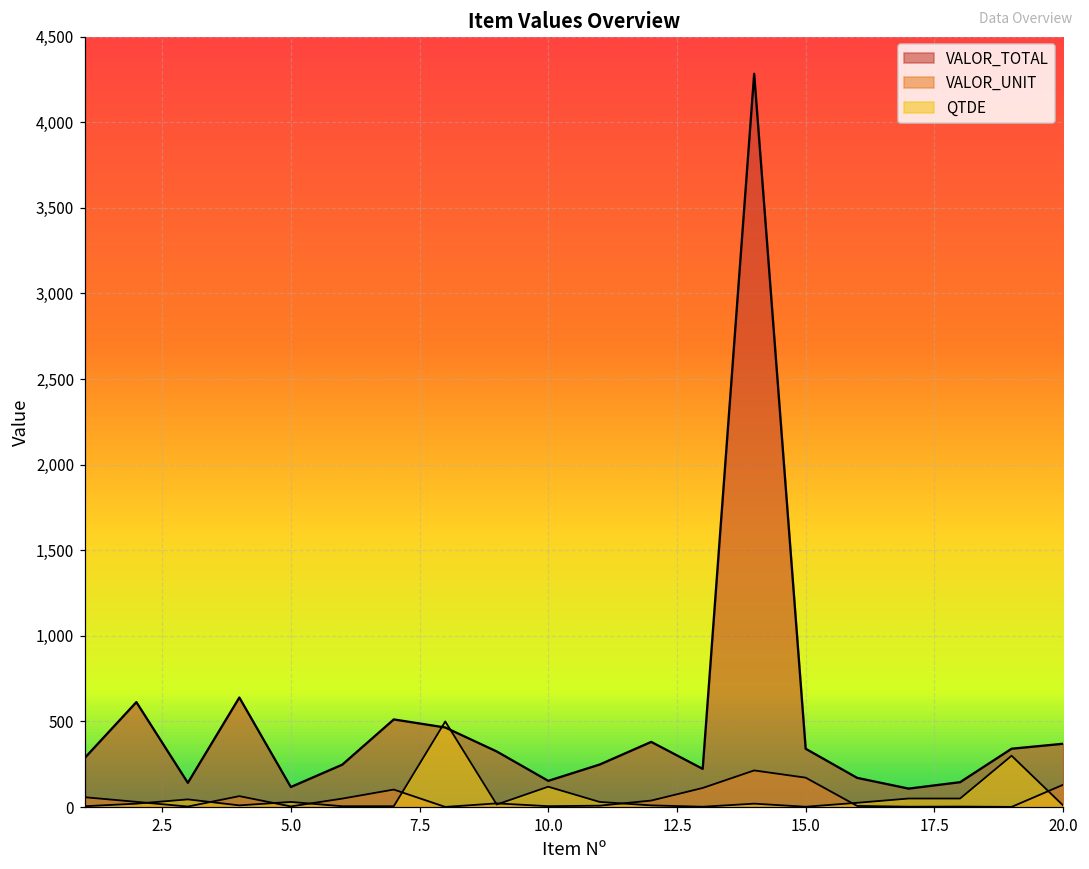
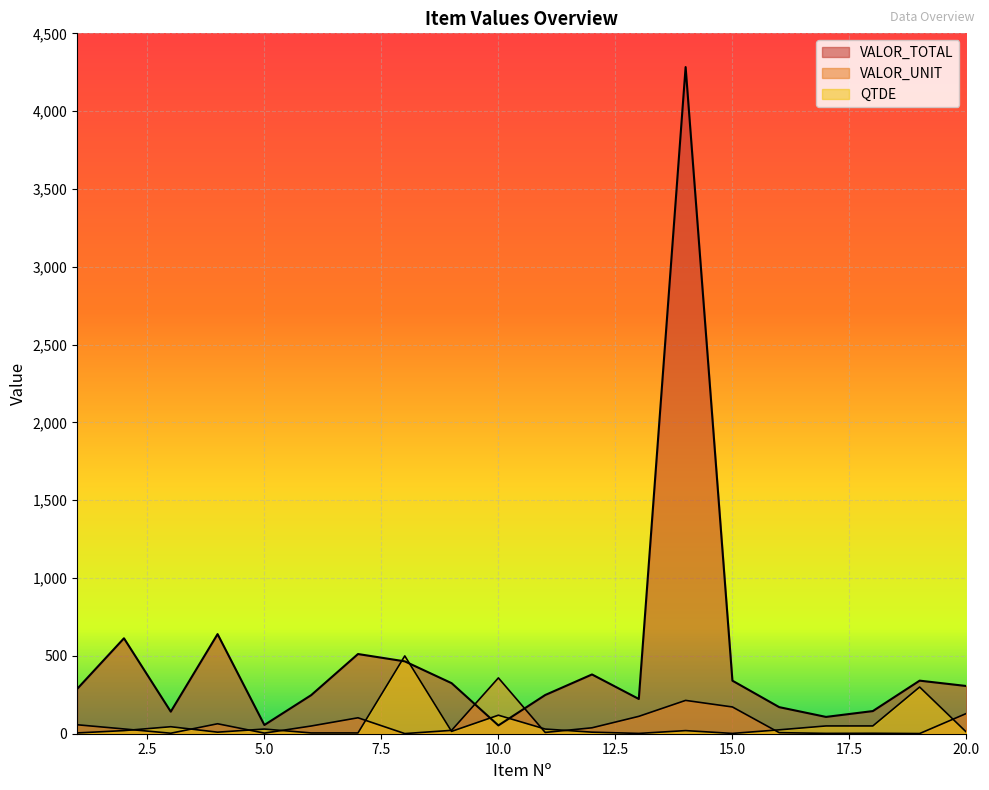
VALOR_TOTAL, 5.0: 120 -> 60
VALOR_TOTAL, 10.0: 150 -> 50
VALOR_UNIT, 10.0: 10 -> 360
VALOR_TOTAL, 20.0: 370 -> 310
